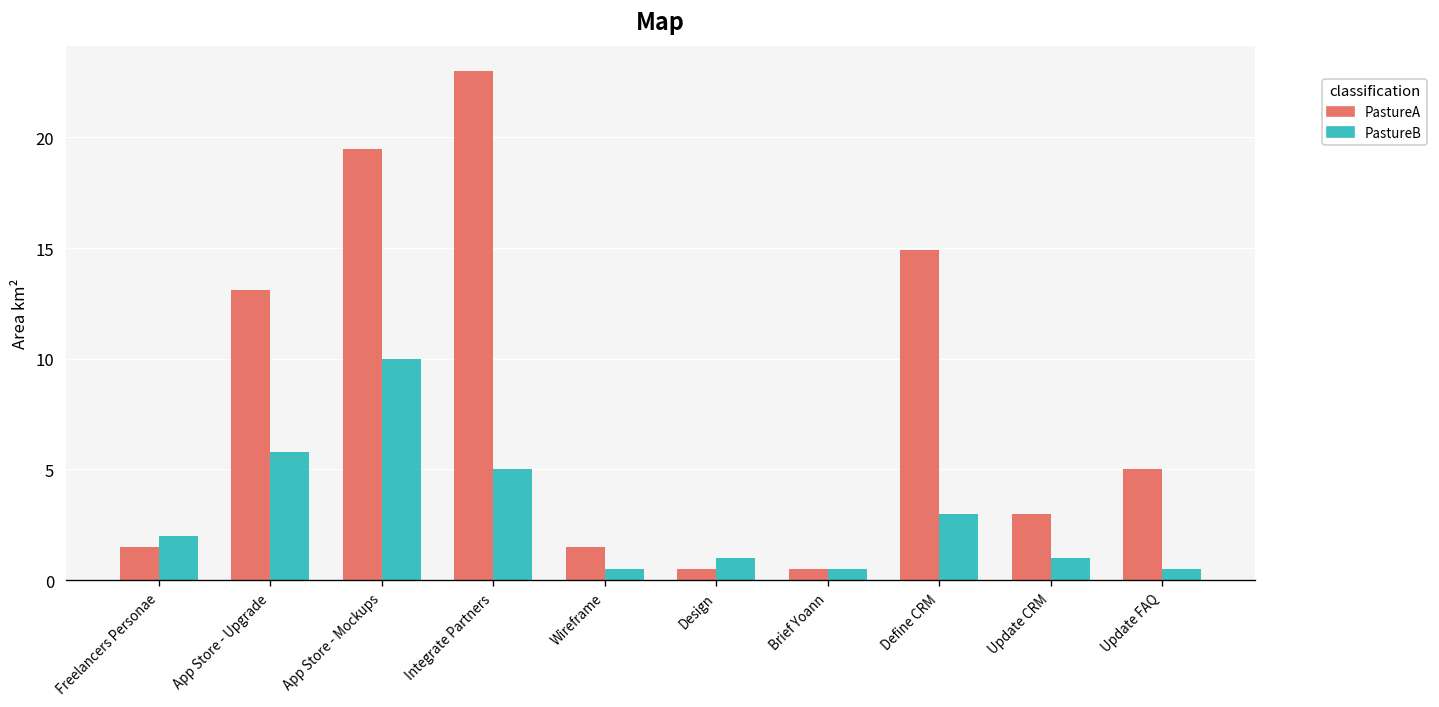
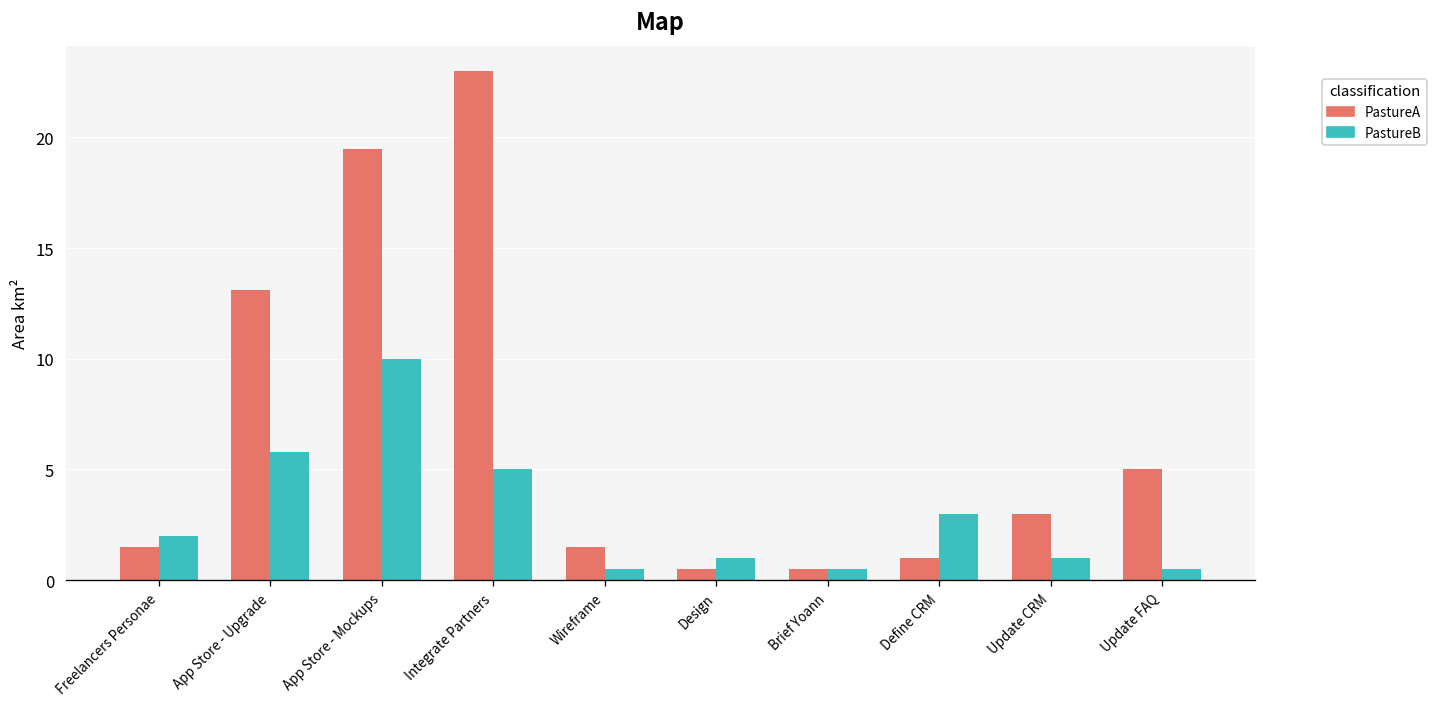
PastureA, Define CRM: 14.9 -> 1.0
